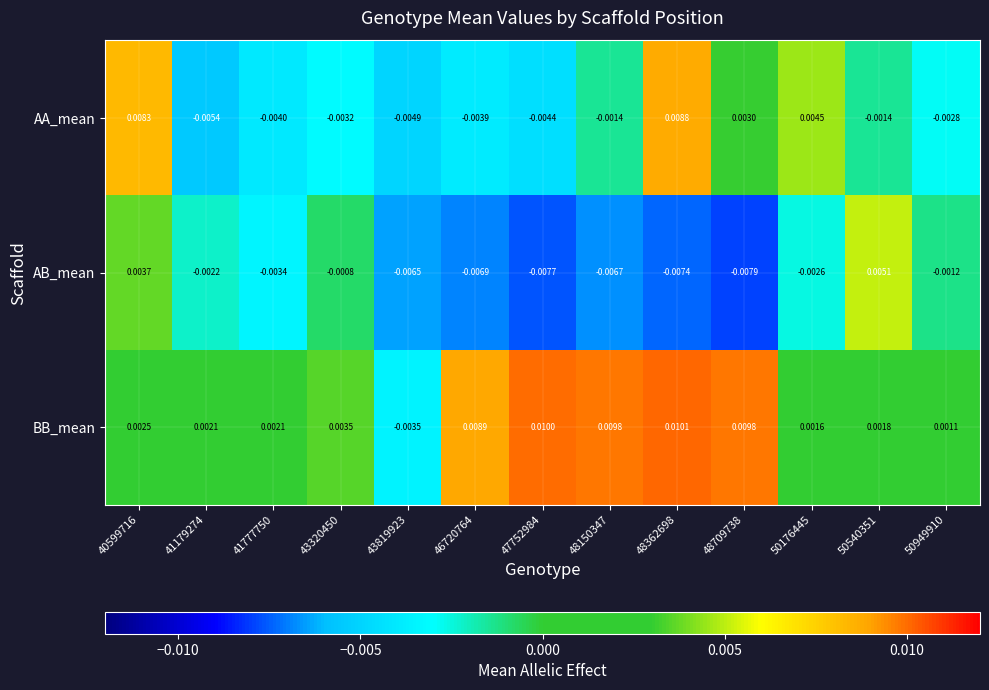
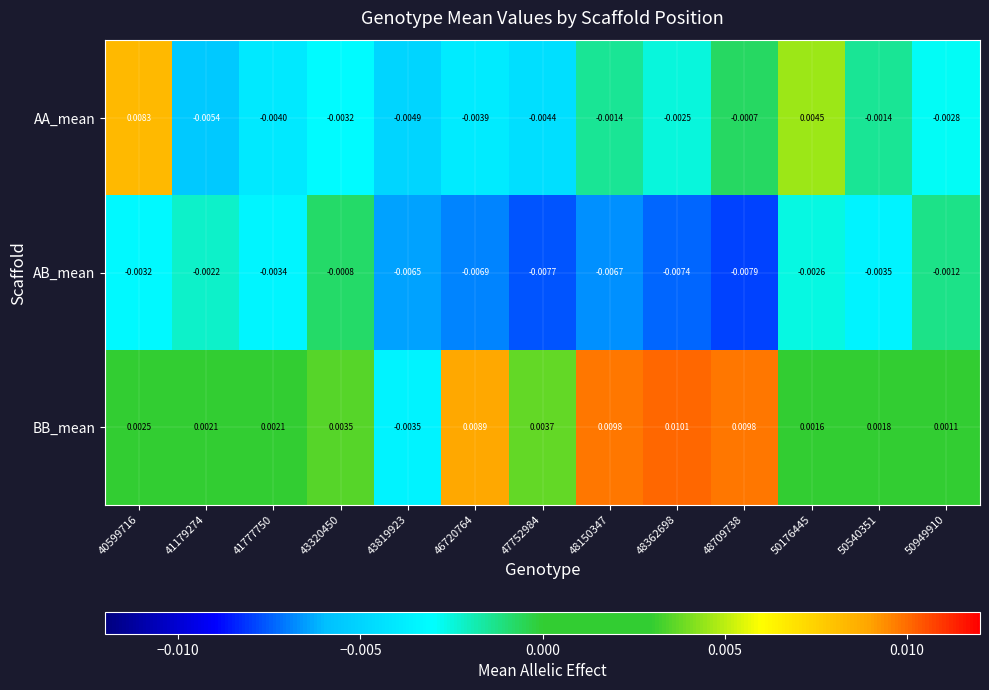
AA_mean, 48362698: 0.0088 -> -0.0025
AA_mean, 48709738: 0.0030 -> -0.0007
AB_mean, 40599716: 0.0037 -> -0.0032
AB_mean, 50540351: 0.0051 -> -0.0035
BB_mean, 47752984: 0.0100 -> 0.0037
